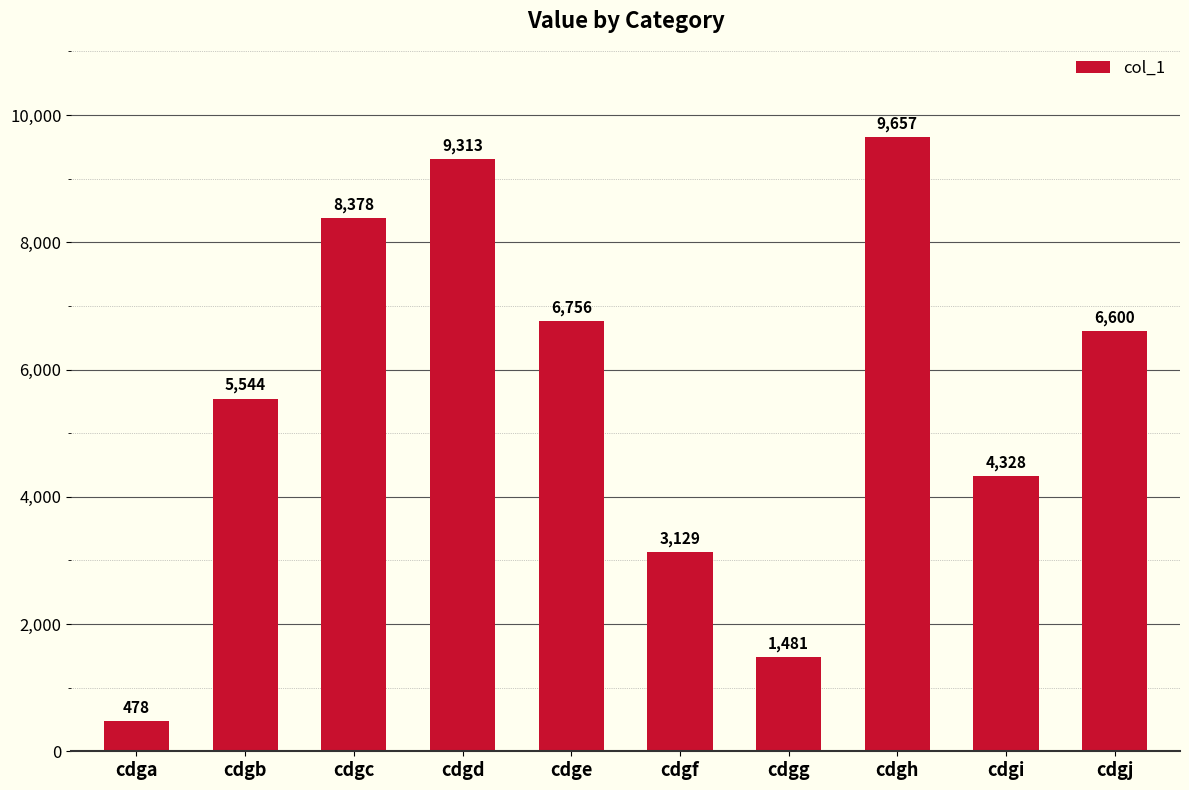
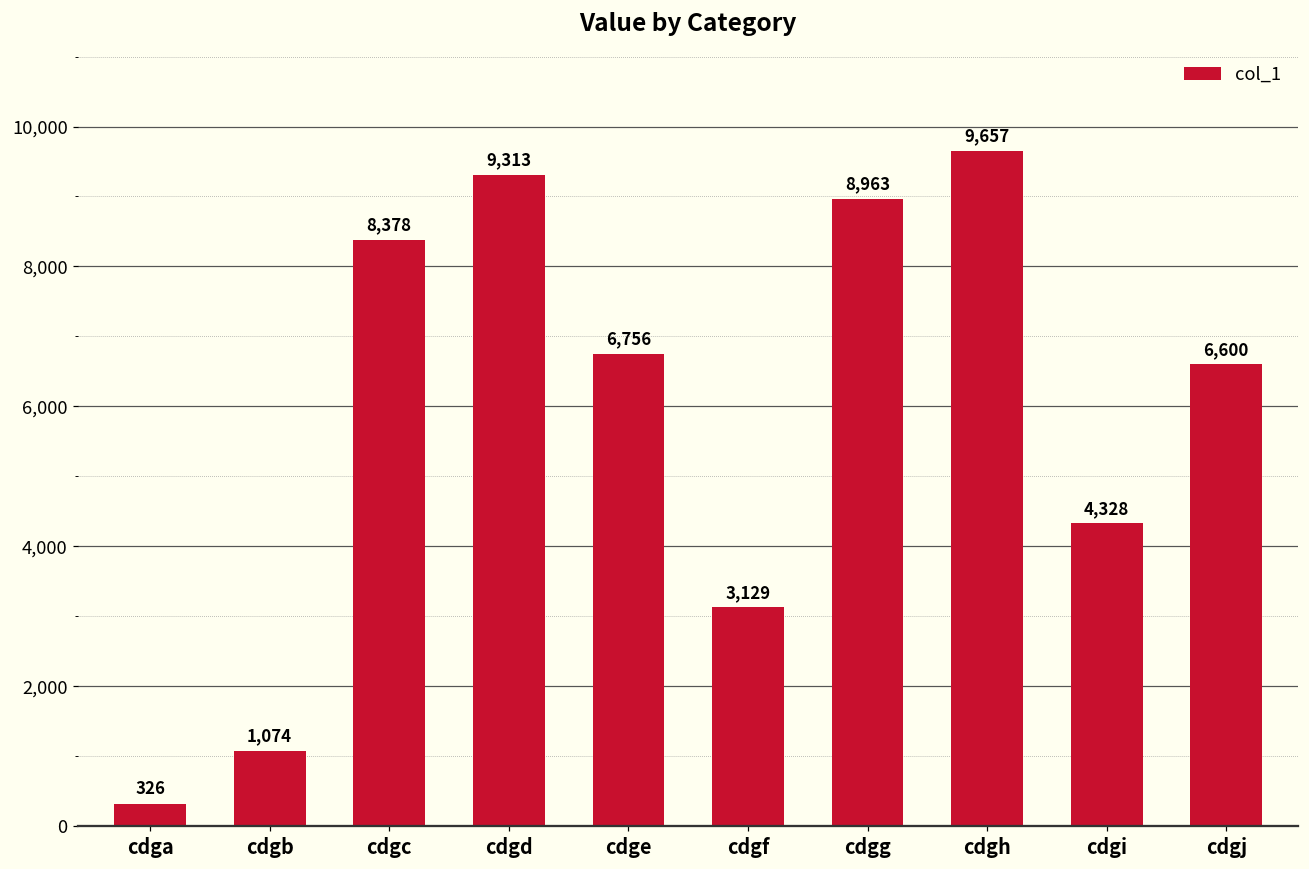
cdga: 478 -> 326
cdgb: 5,544 -> 1,074
cdgg: 1,481 -> 8,963
